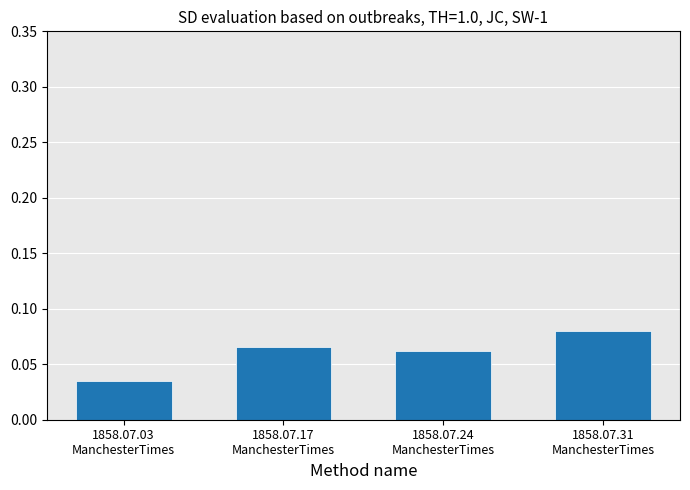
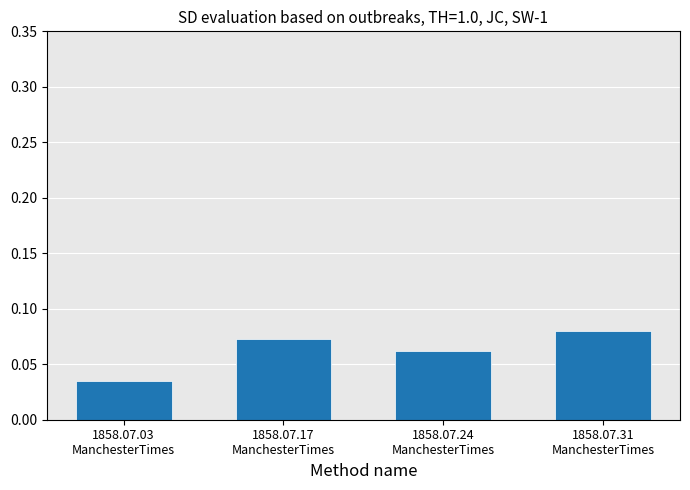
1858.07.17 ManchesterTimes: 0.065 -> 0.073
